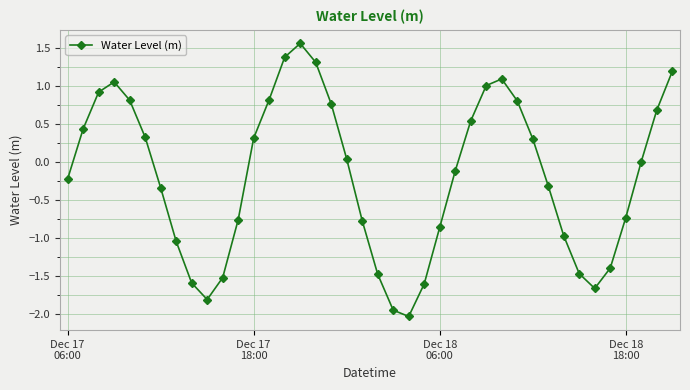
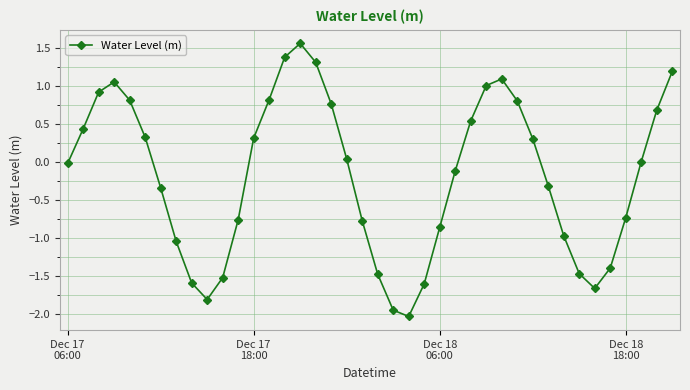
Dec 17 06:00: -0.2 -> 0.0
